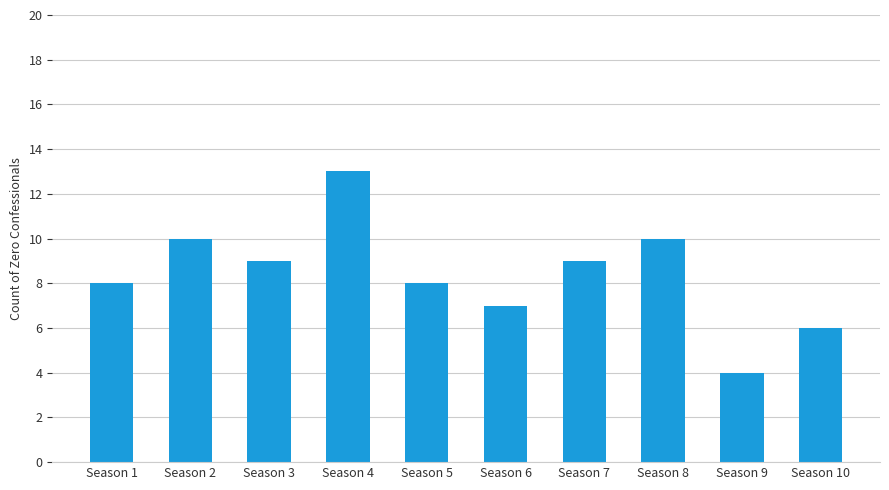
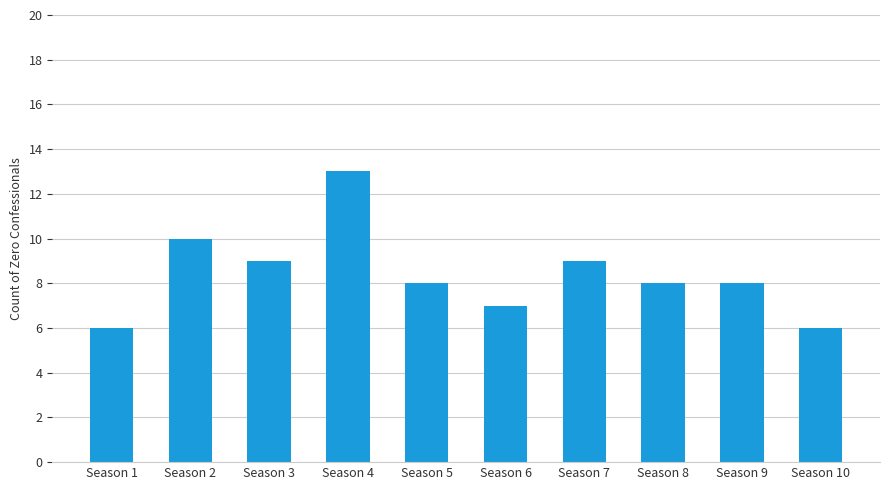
Season 1: 8 -> 6
Season 8: 10 -> 8
Season 9: 4 -> 8
